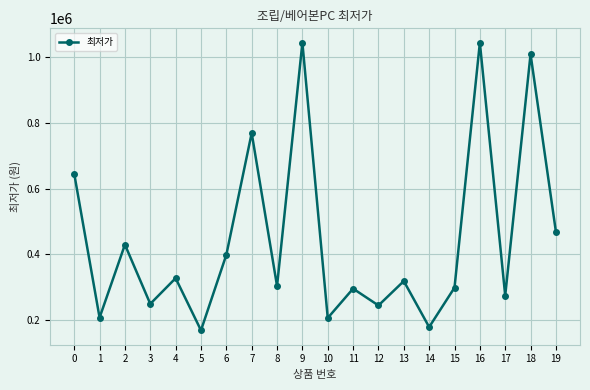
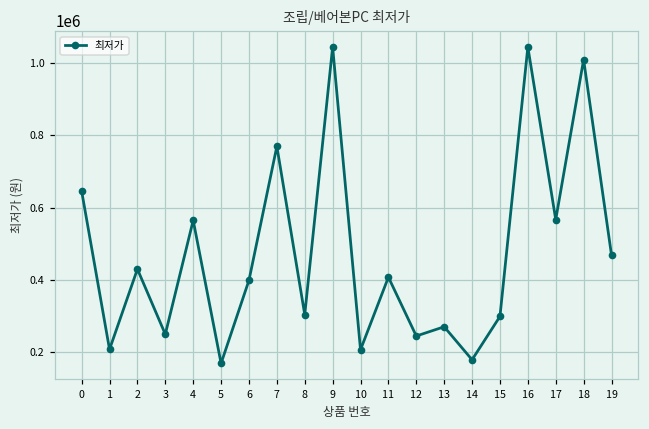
4: 330000 -> 570000
11: 300000 -> 410000
13: 320000 -> 270000
17: 270000 -> 570000
